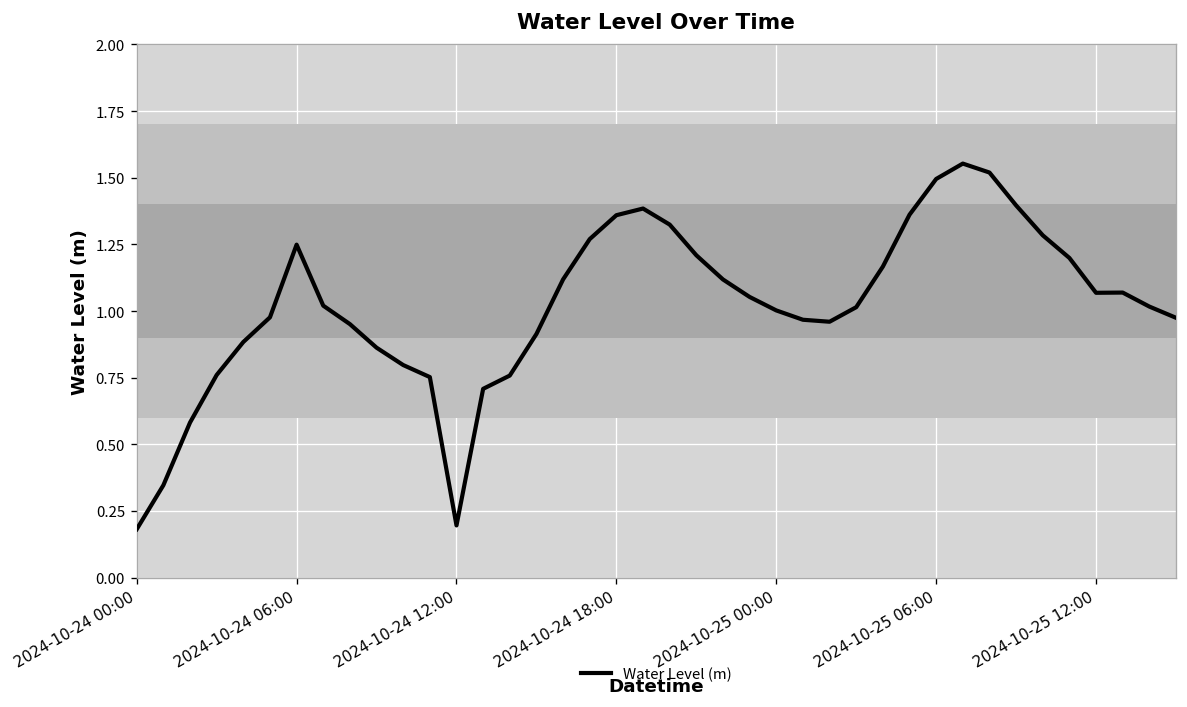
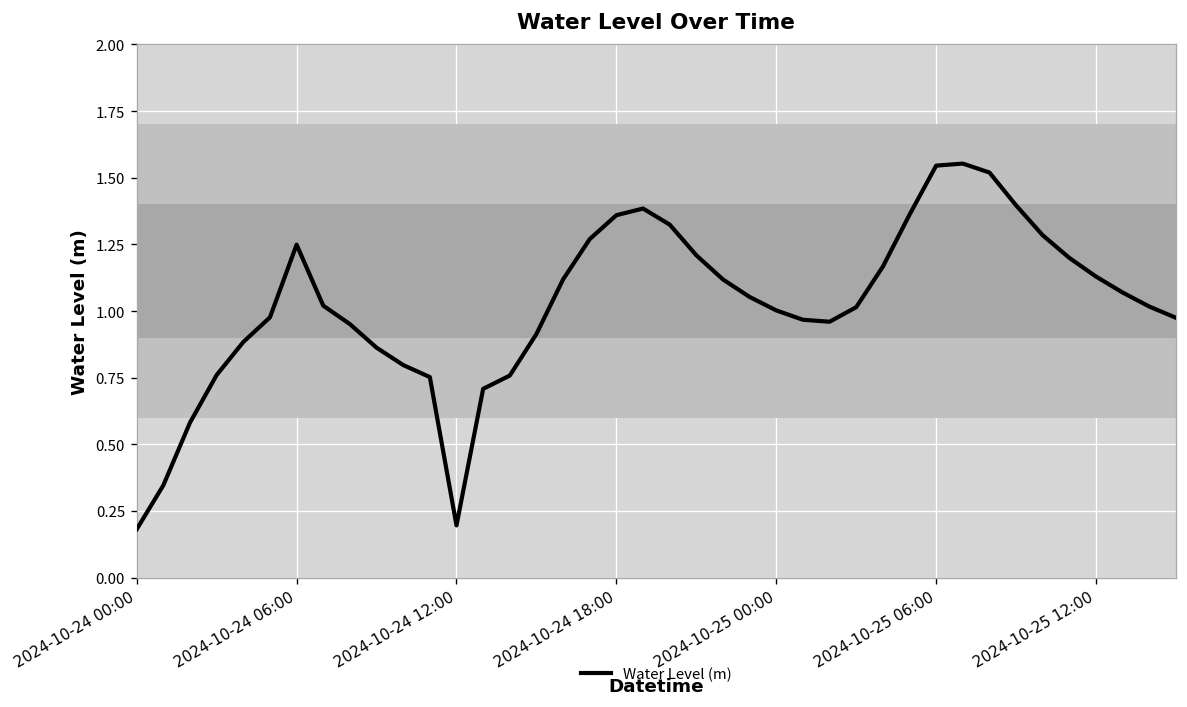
2024-10-25 06:00: 1.50 -> 1.55
2024-10-25 12:00: 1.07 -> 1.13
